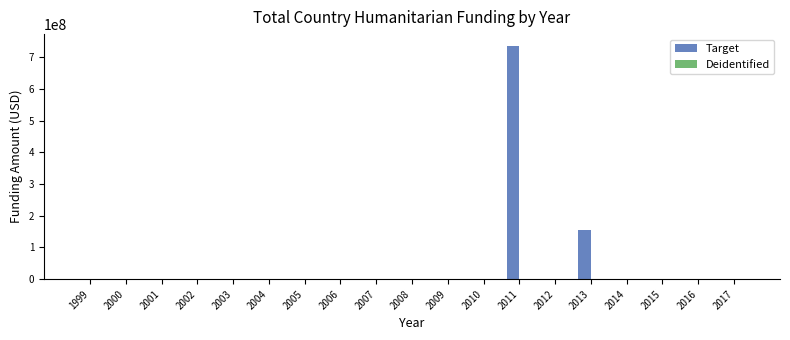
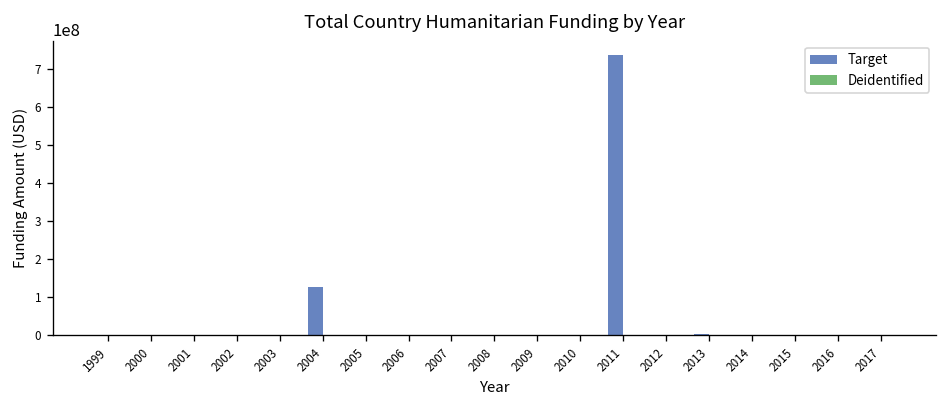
Target, 2004: 0 -> 130000000
Target, 2013: 160000000 -> 0
